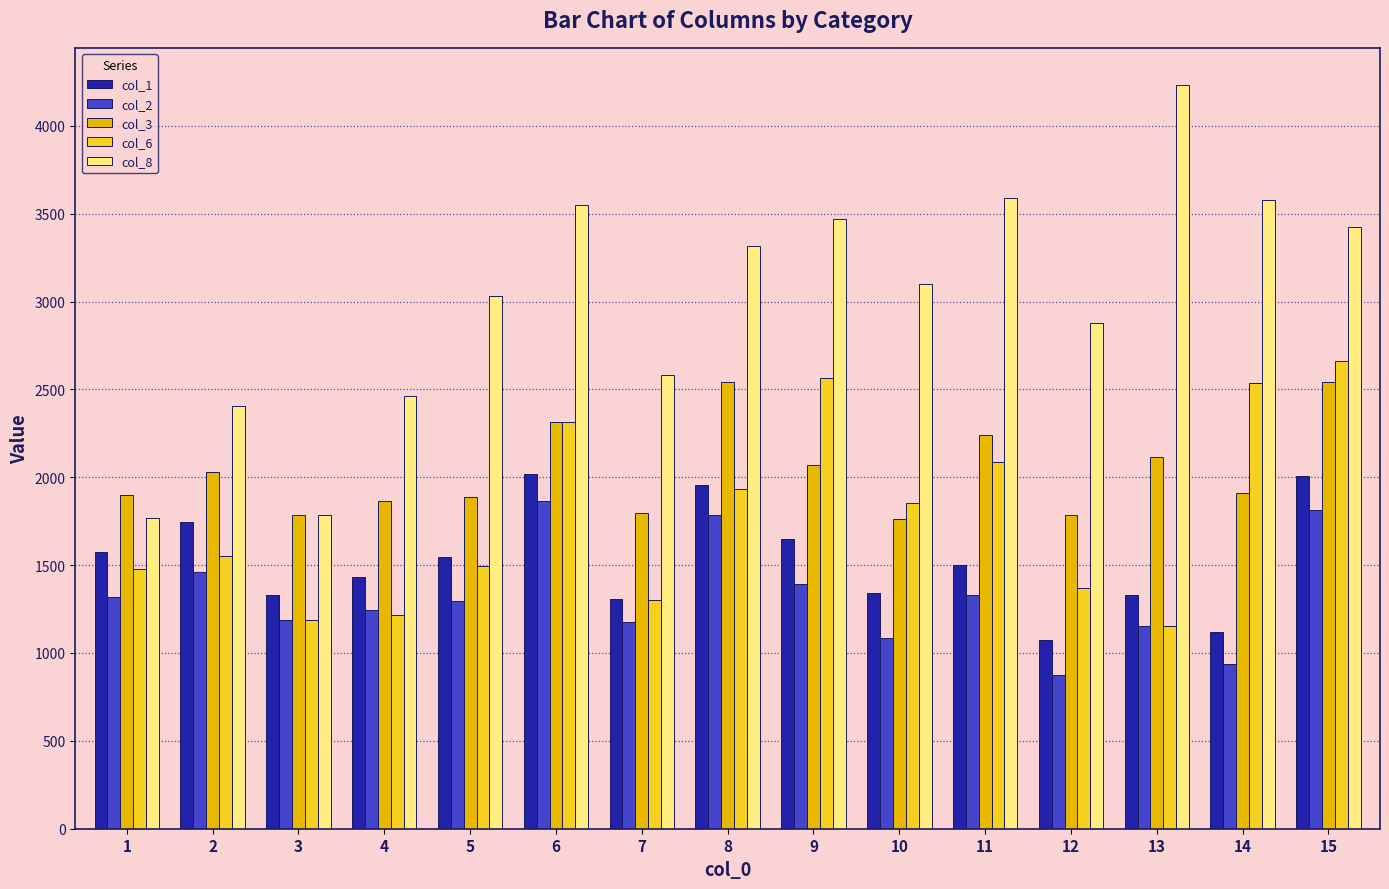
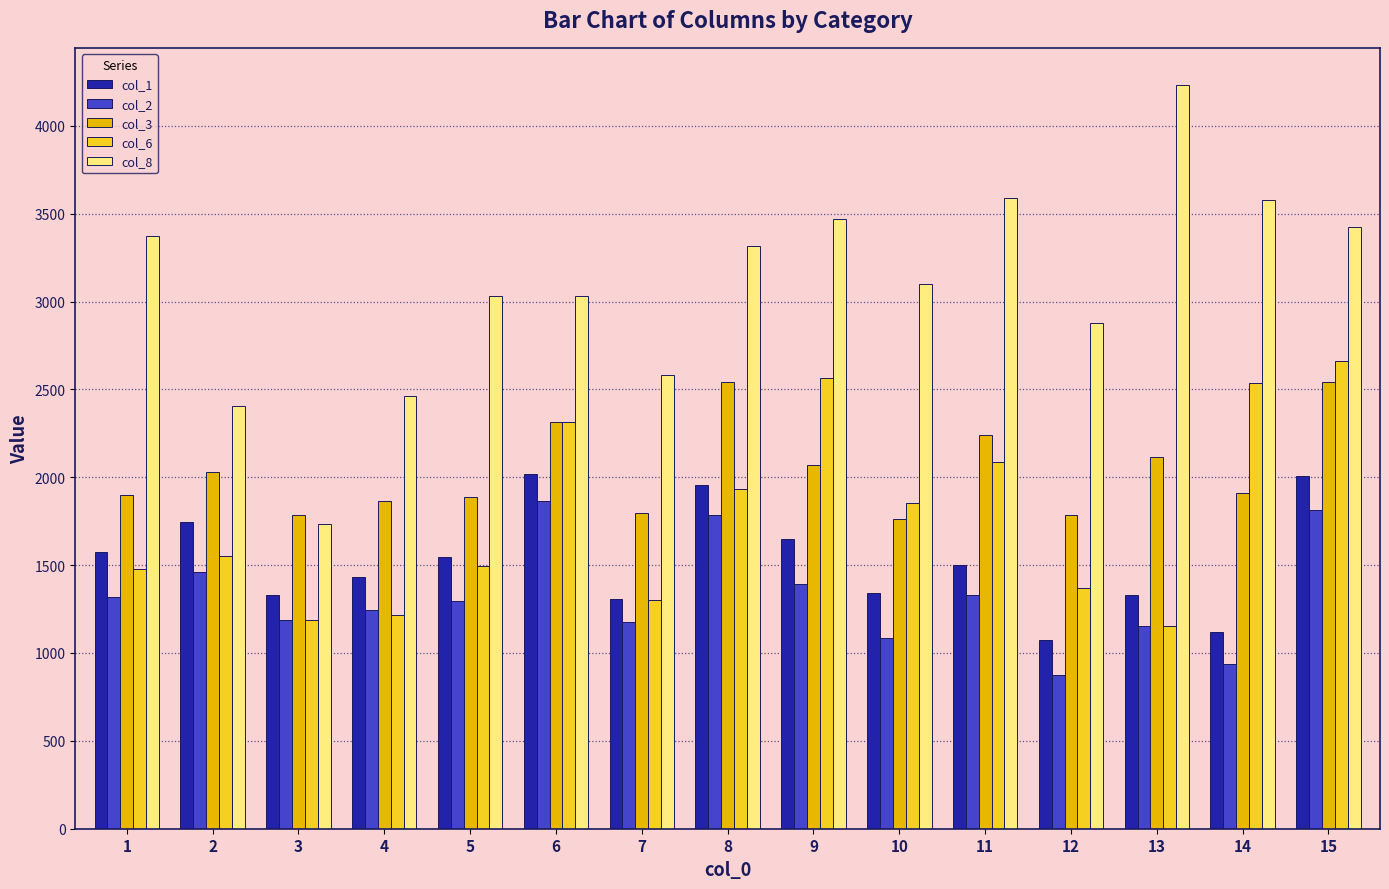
col_8, 1: 1770 -> 3370
col_8, 3: 1790 -> 1730
col_8, 6: 3550 -> 3030
